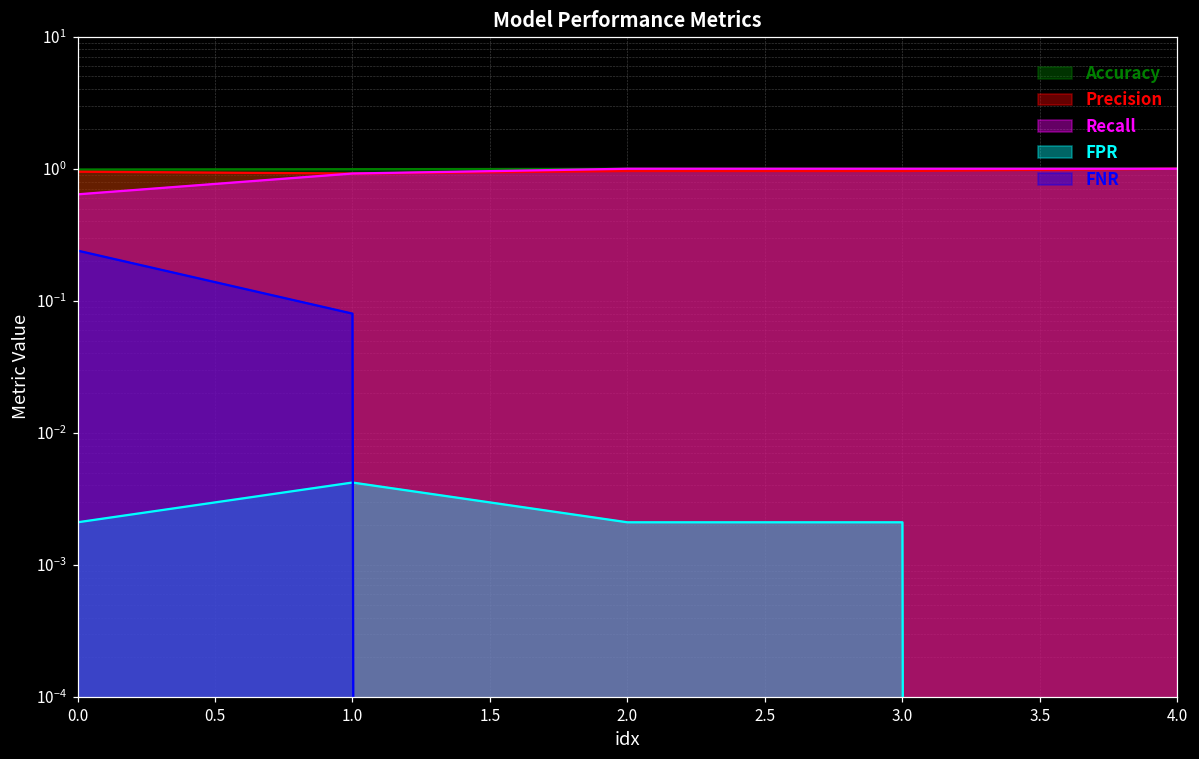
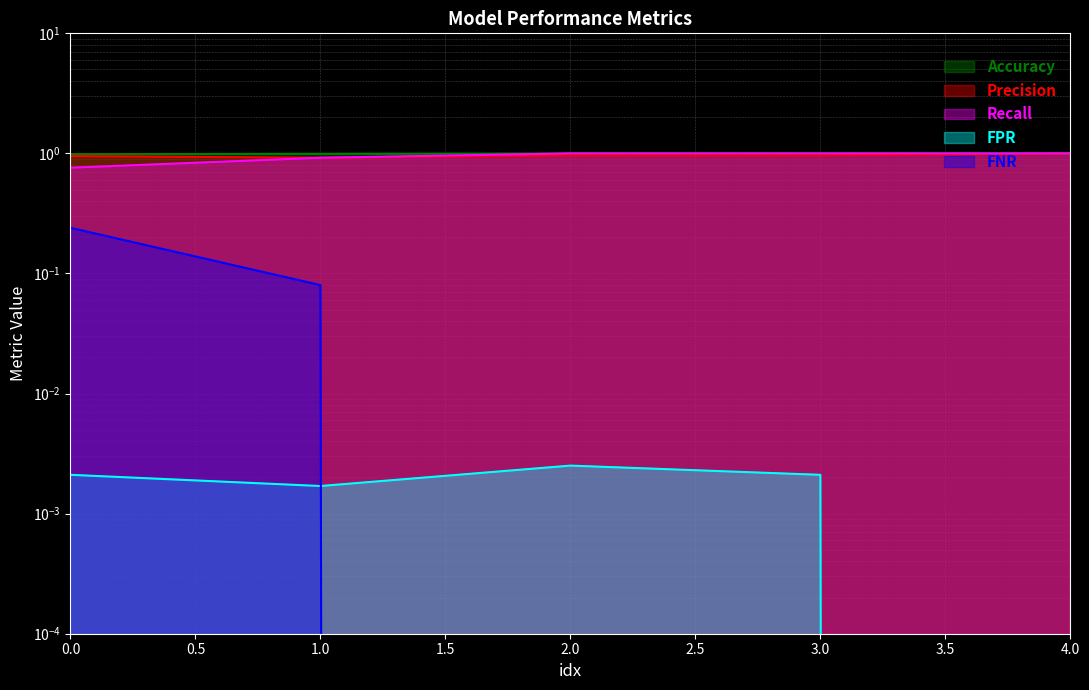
Recall, 0.0: 0.6 -> 0.8
FPR, 1.0: 0.0042 -> 0.0017
FPR, 2.0: 0.0021 -> 0.0025
